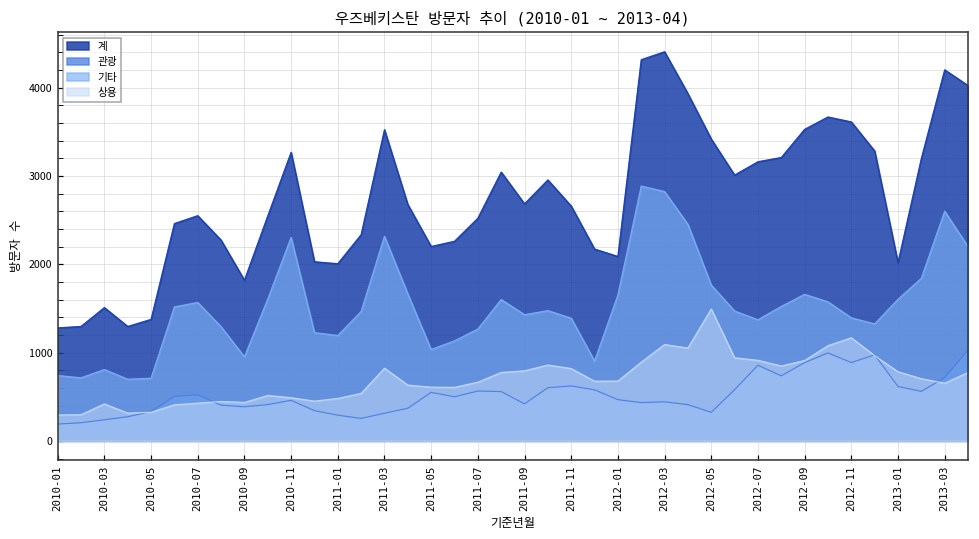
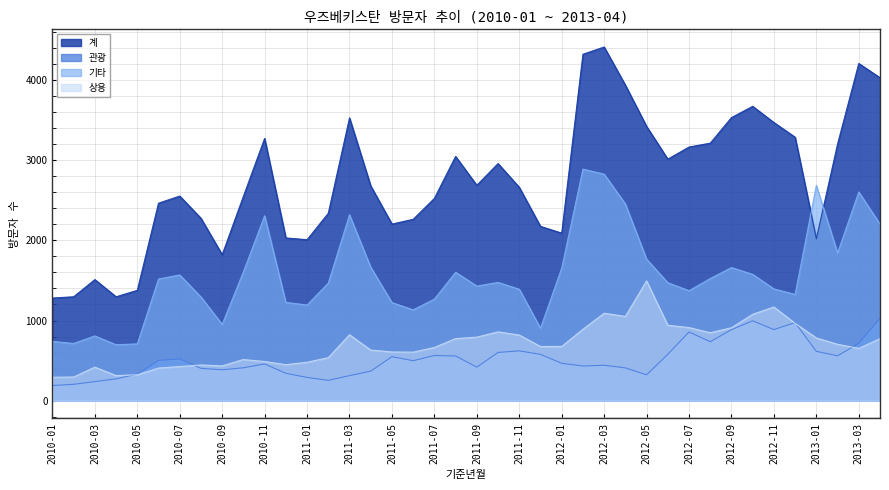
기타, 2011-05: 1000 -> 1200
계, 2012-11: 3600 -> 3500
기타, 2013-01: 1600 -> 2700
